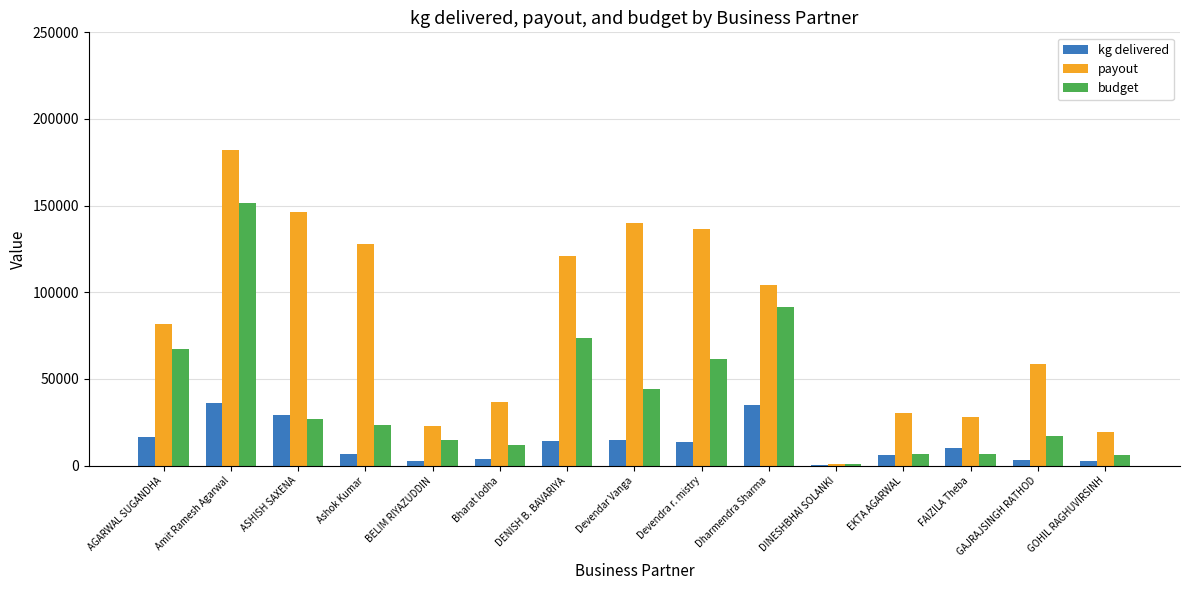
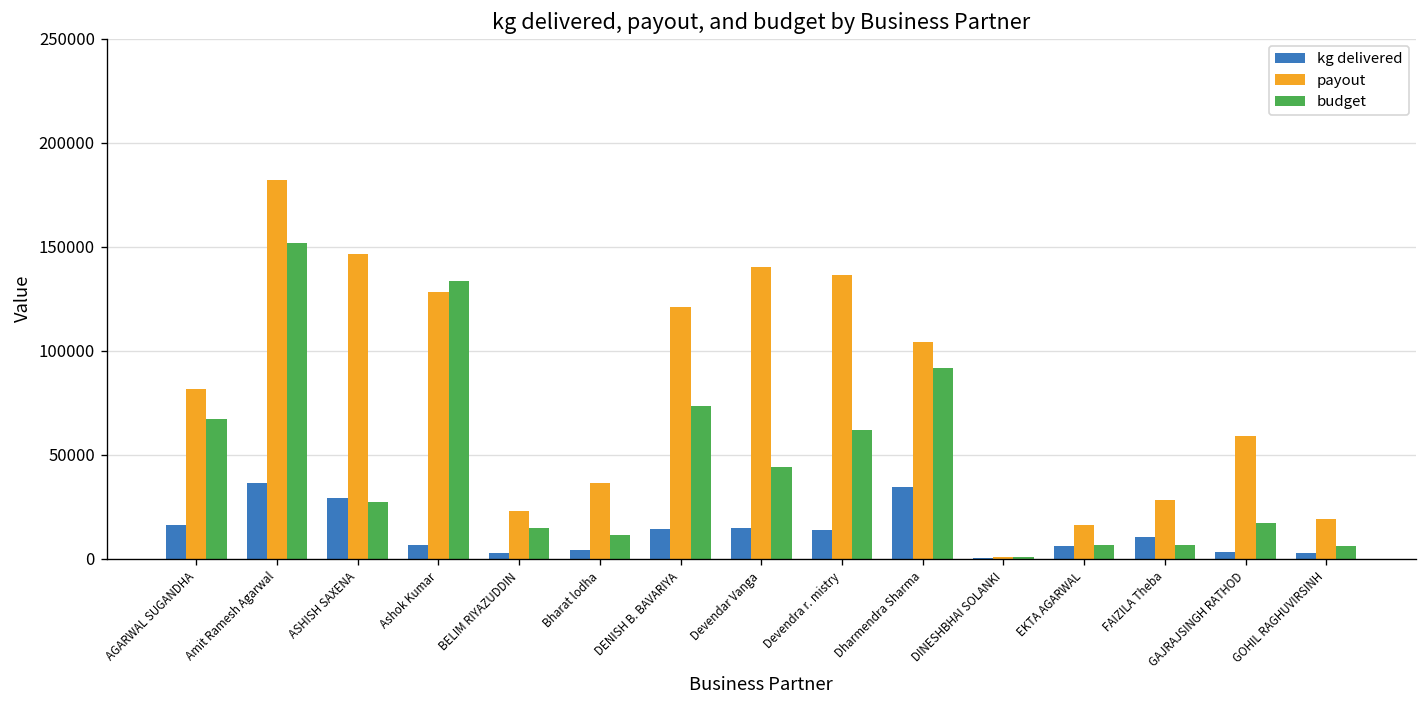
budget, Ashok Kumar: 24000 -> 134000
payout, EKTA AGARWAL: 30000 -> 16000
